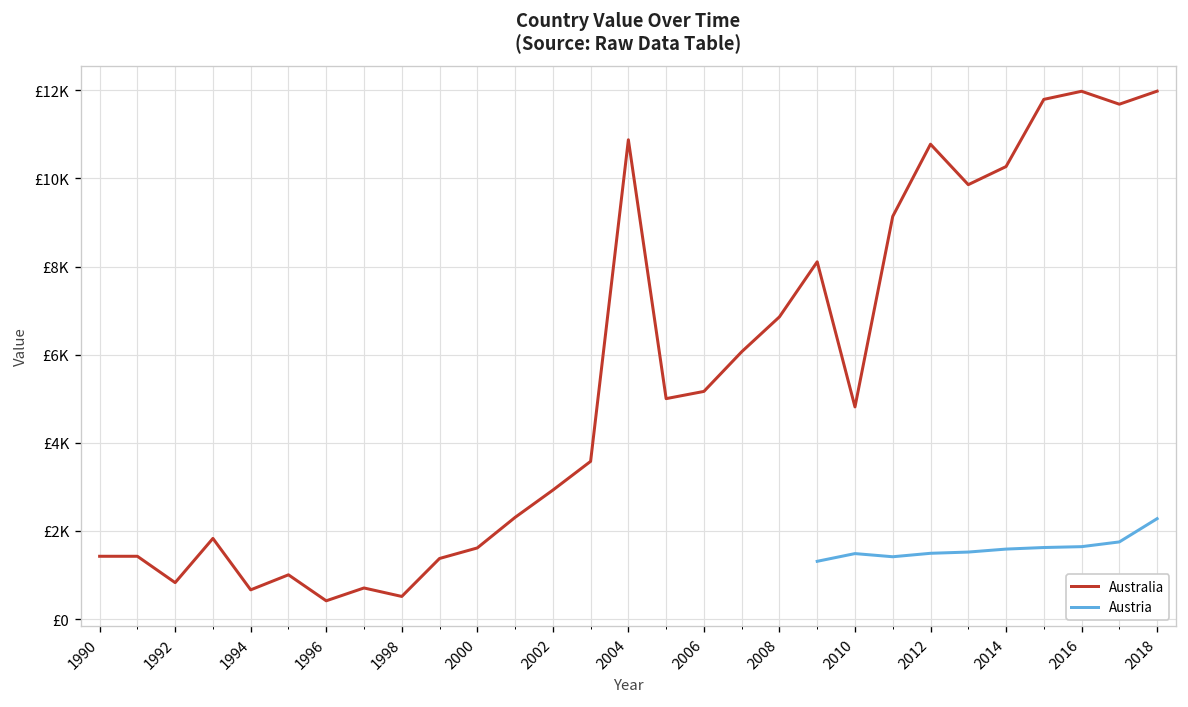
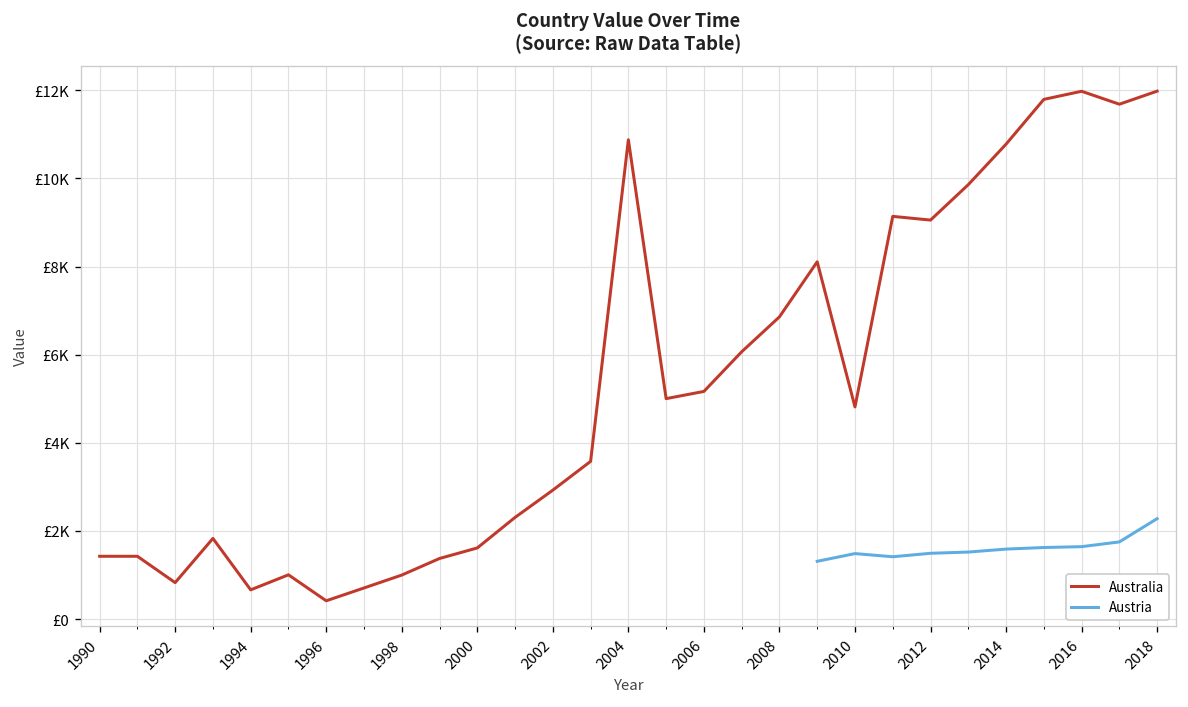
Australia, 1998: £500 -> £1000
Australia, 2012: £10800 -> £9100
Australia, 2014: £10300 -> £10800
